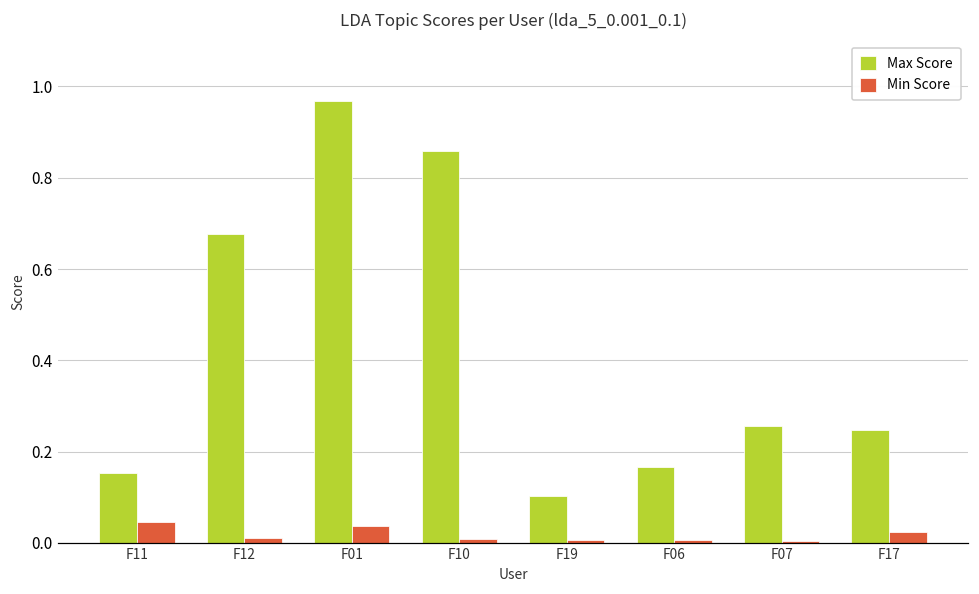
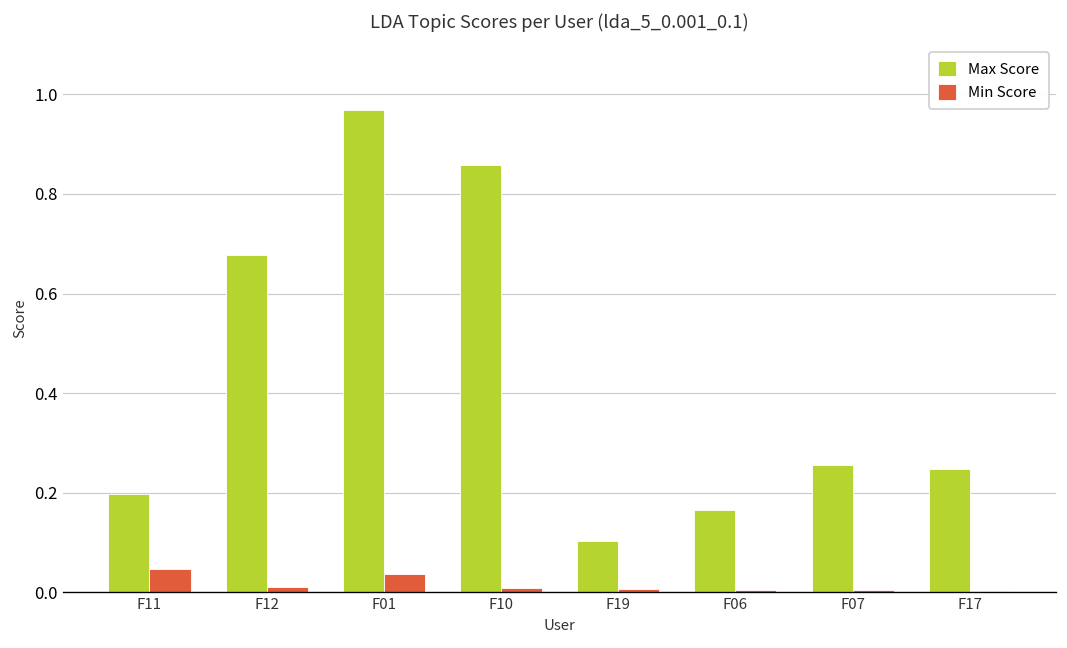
Max Score, F11: 0.15 -> 0.20
Min Score, F17: 0.02 -> 0.00
